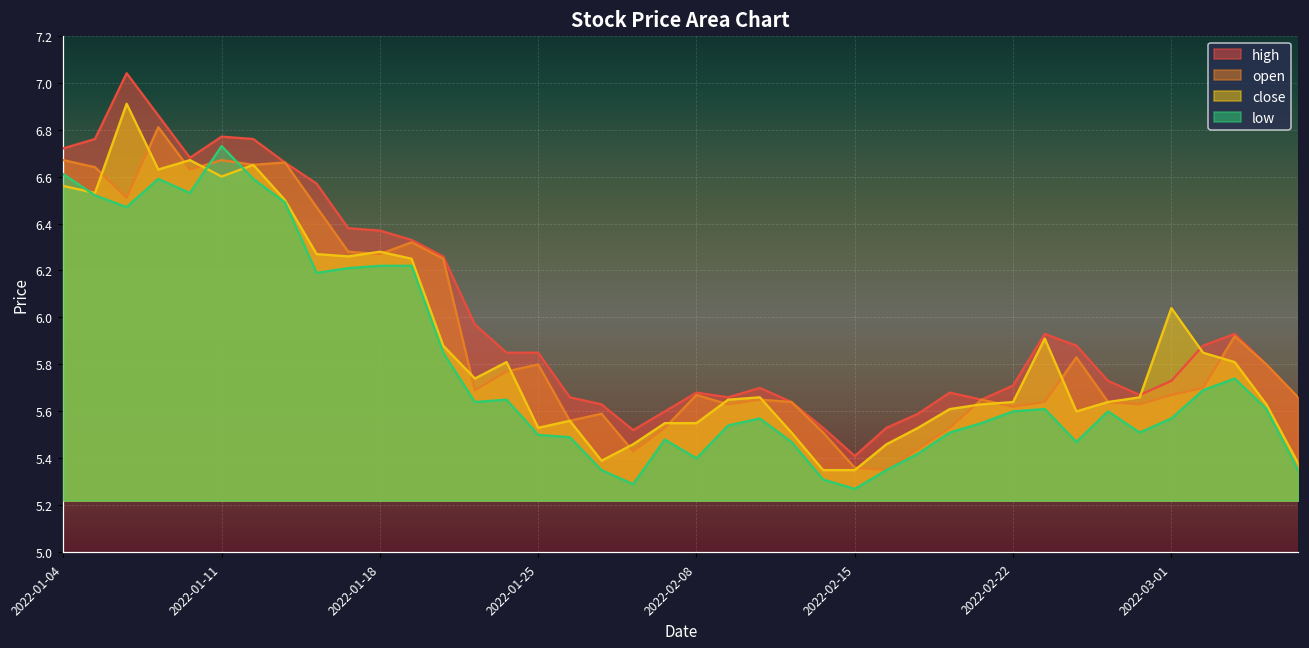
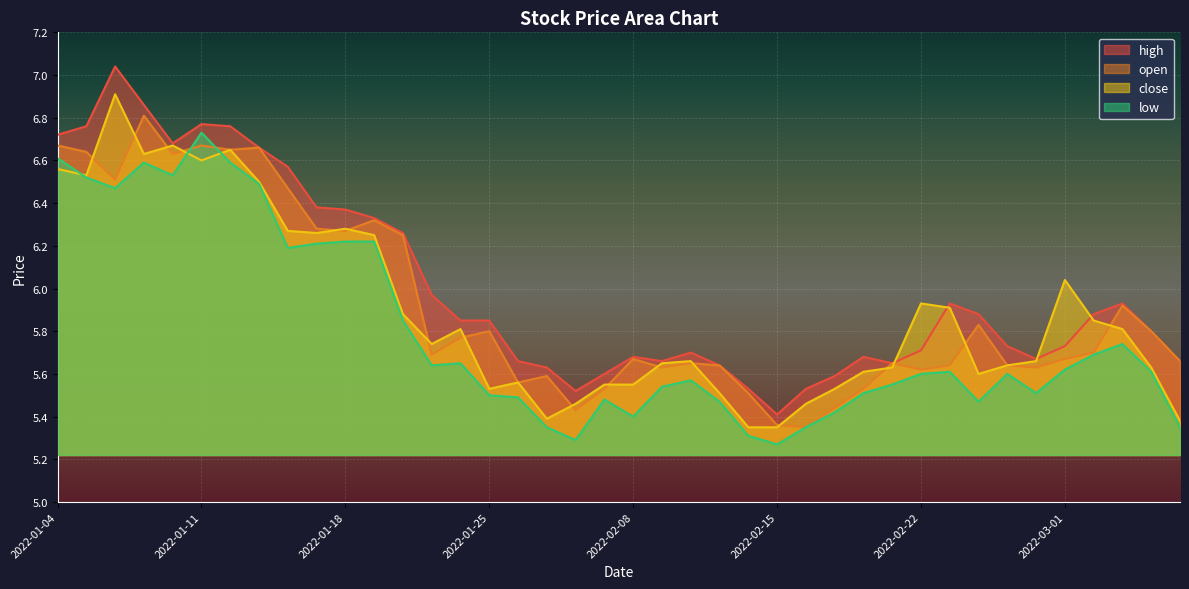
close, 2022-02-22: 5.64 -> 5.93
low, 2022-03-01: 5.57 -> 5.62
